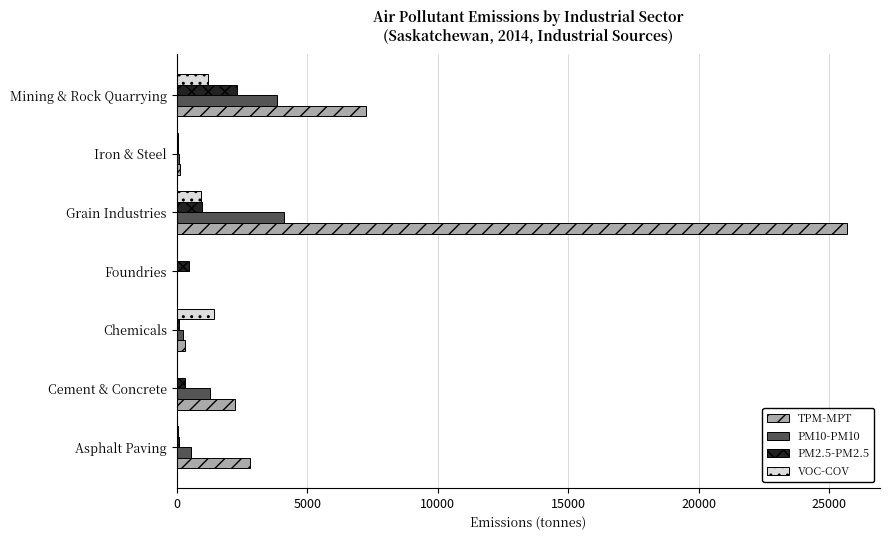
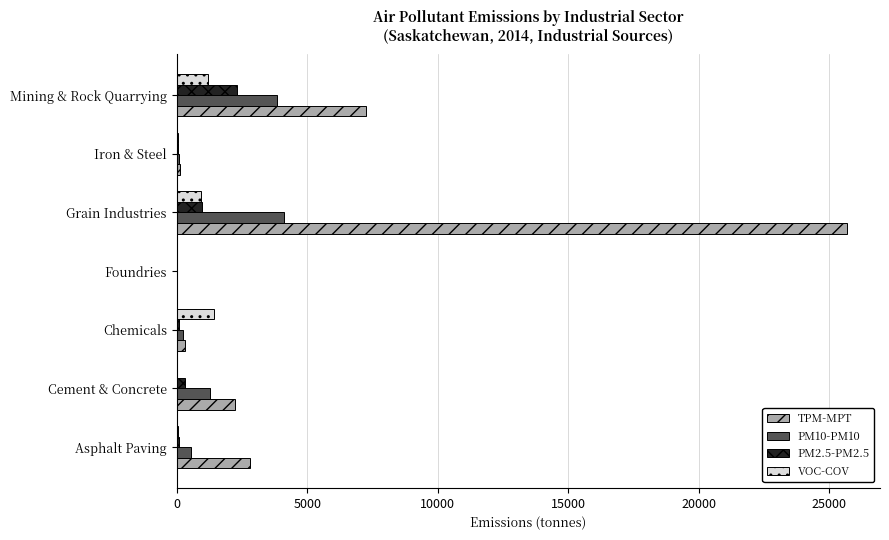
PM2.5-PM2.5, Foundries: 500 -> 0
